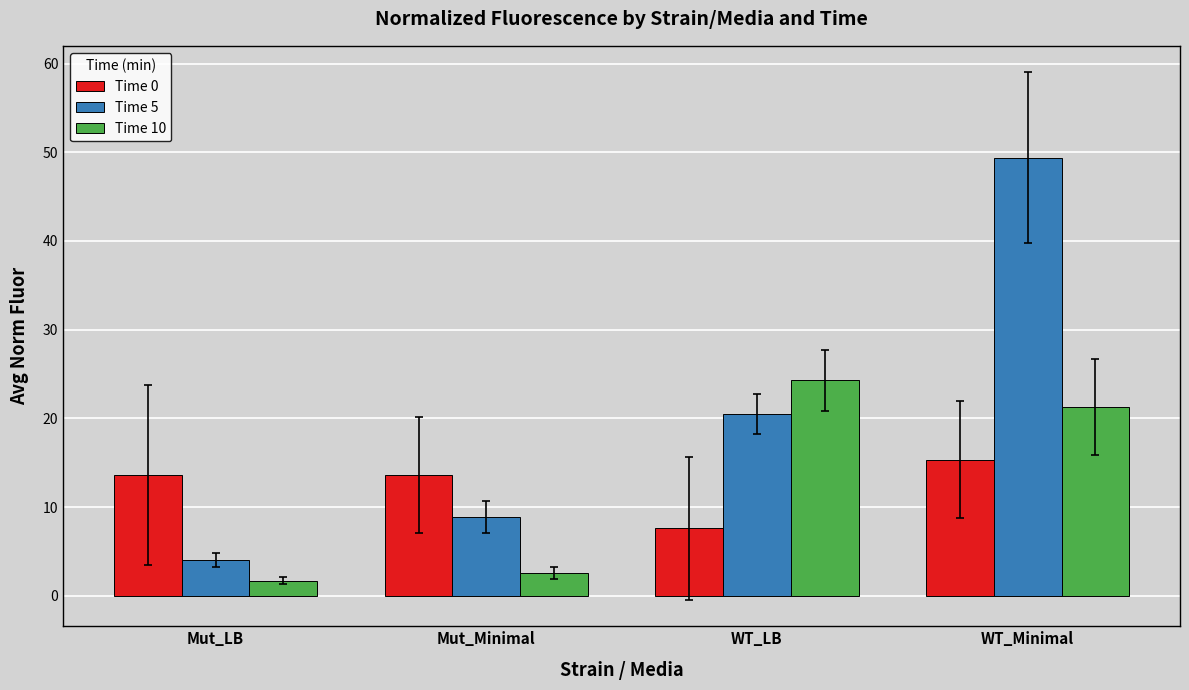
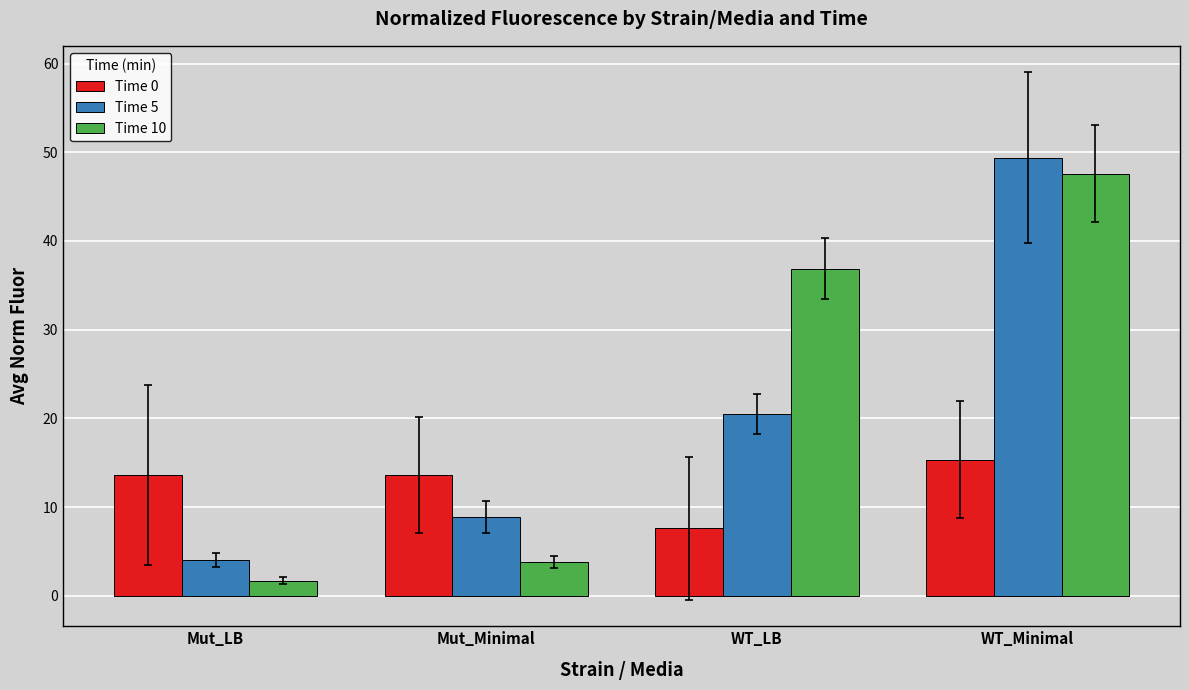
Time 10, Mut_Minimal: 3 -> 4
Time 10, WT_LB: 24 -> 37
Time 10, WT_Minimal: 21 -> 48
